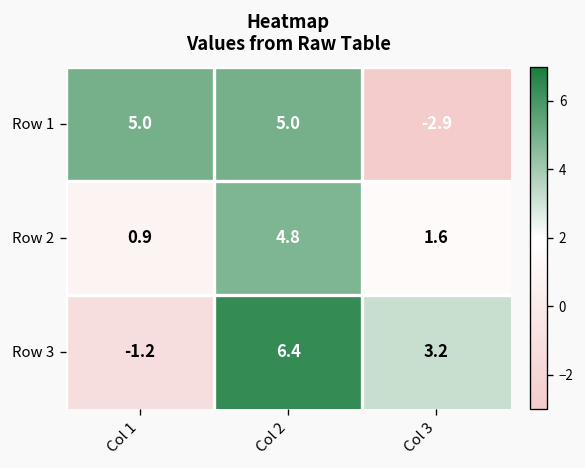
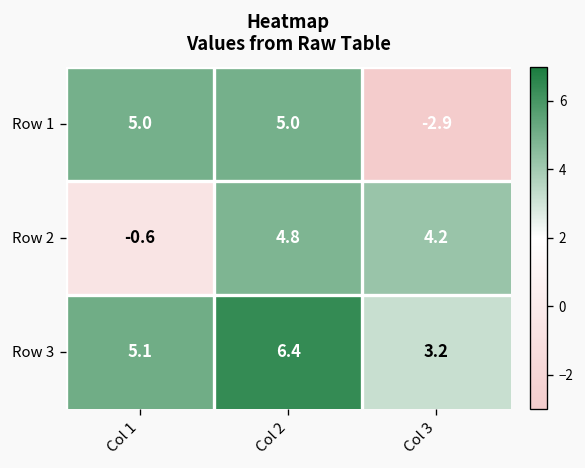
Row 2, Col 1: 0.9 -> -0.6
Row 2, Col 3: 1.6 -> 4.2
Row 3, Col 1: -1.2 -> 5.1
